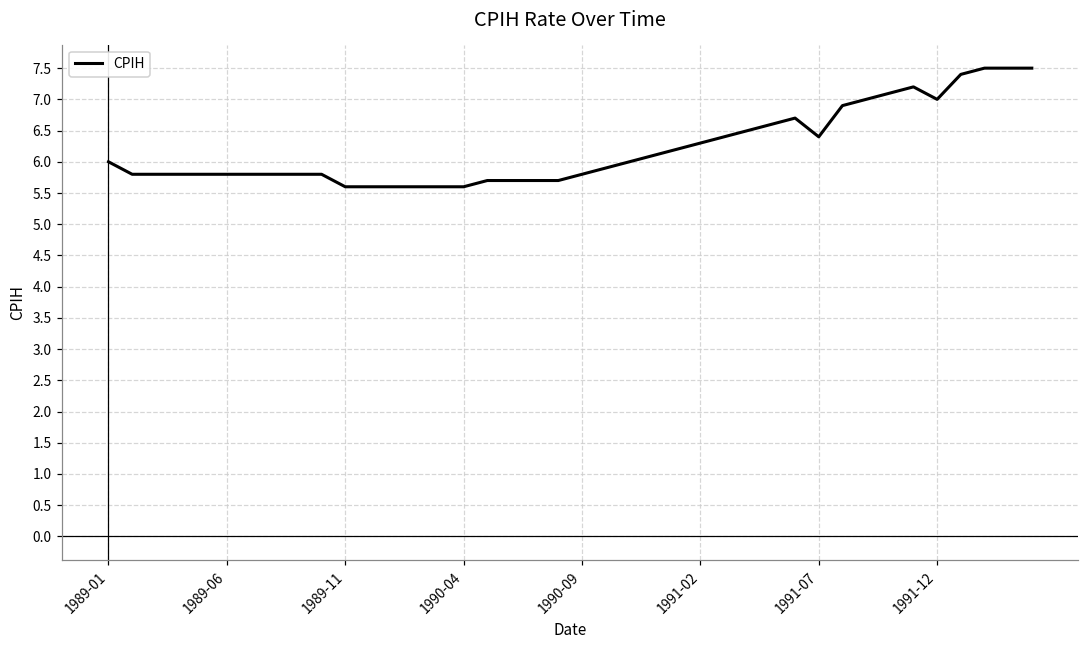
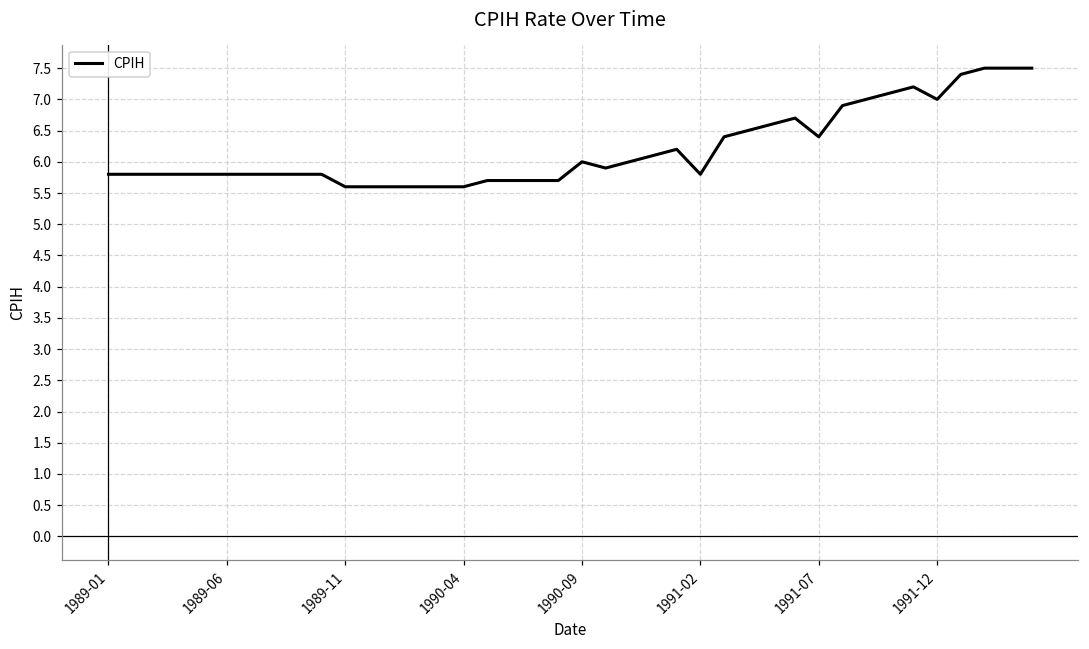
1989-01: 6.0 -> 5.8
1990-09: 5.8 -> 6.0
1991-02: 6.3 -> 5.8
